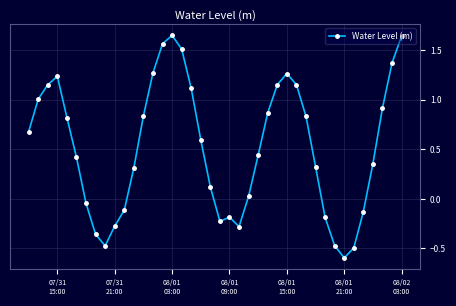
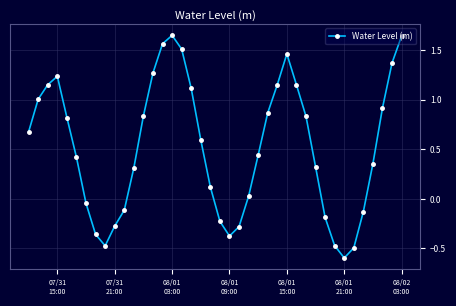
08/01 09:00: -0.2 -> -0.4
08/01 15:00: 1.3 -> 1.5
